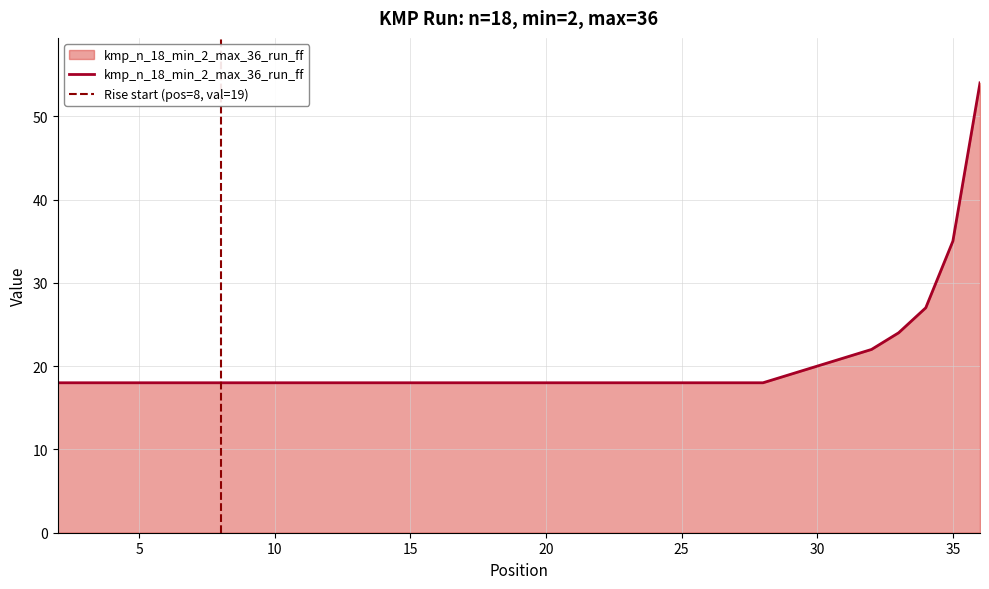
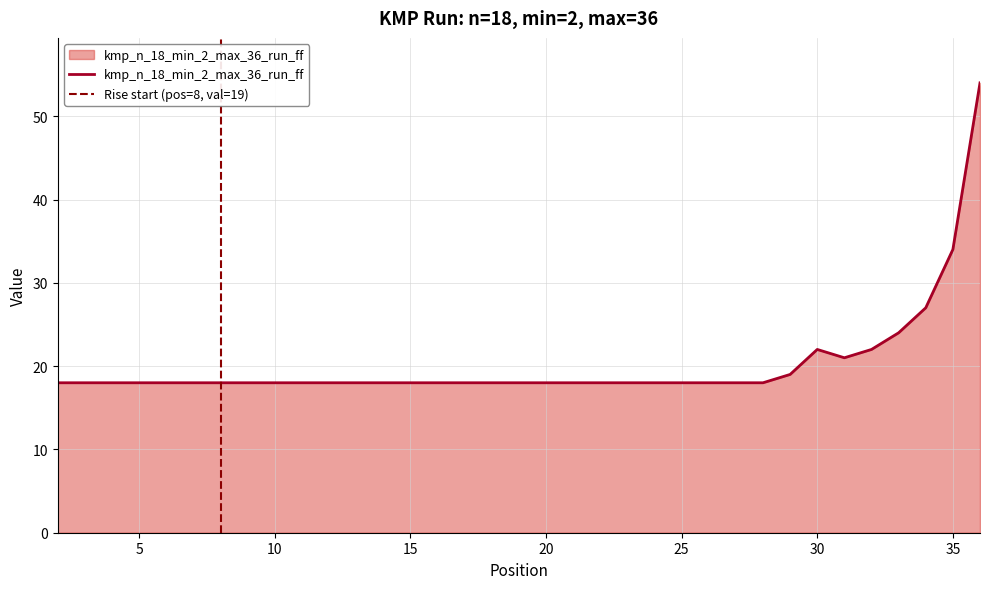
30: 20 -> 22
35: 35 -> 34
